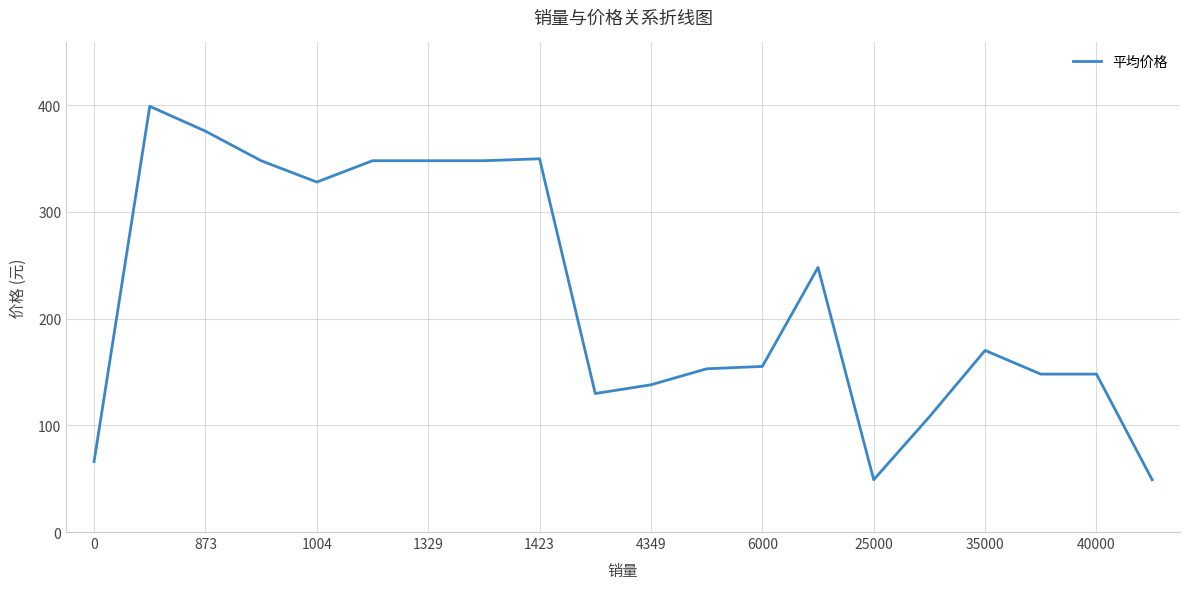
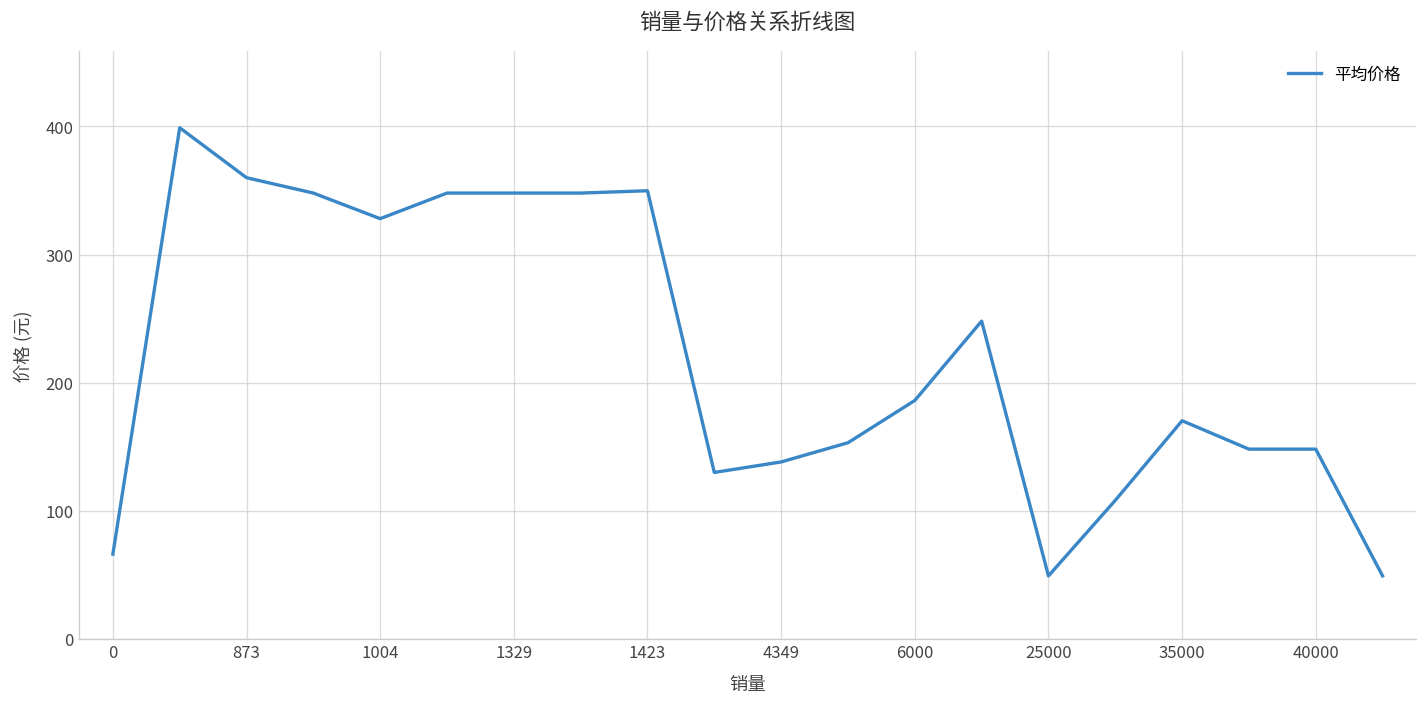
873: 376 -> 360
6000: 155 -> 186
